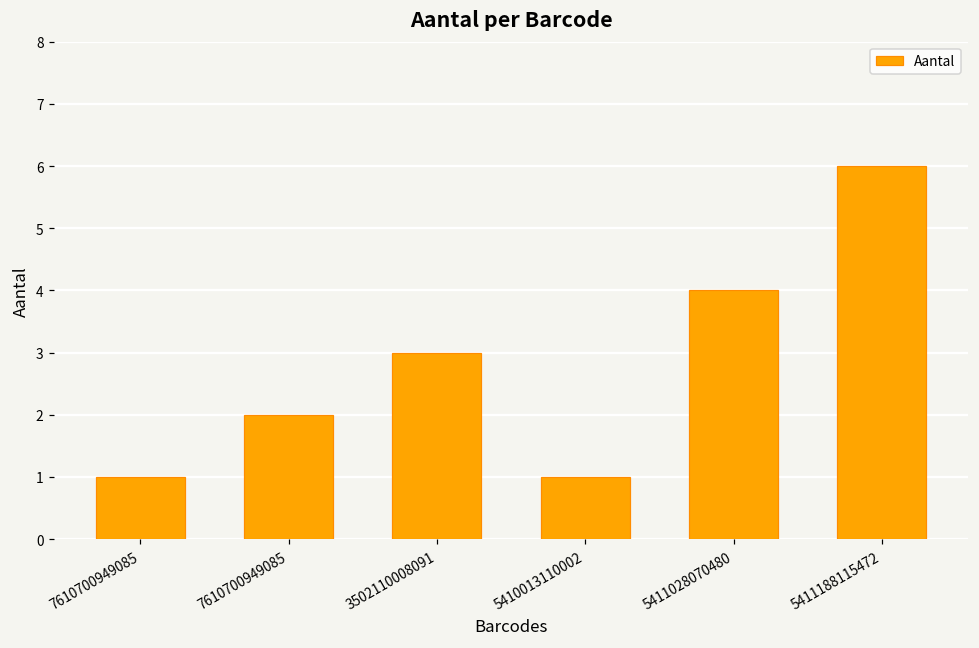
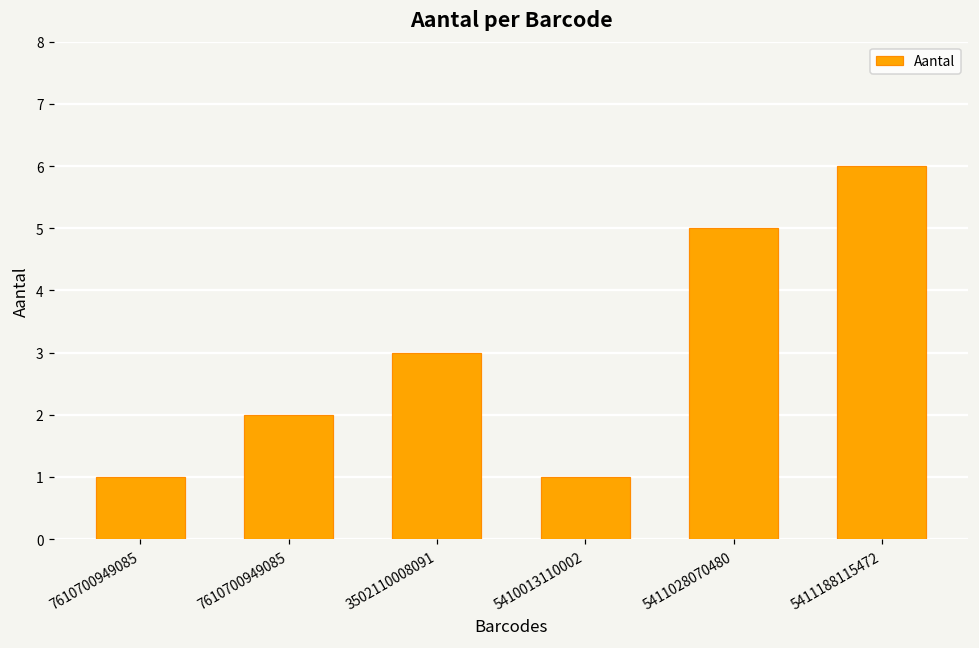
5411028070480: 4 -> 5
